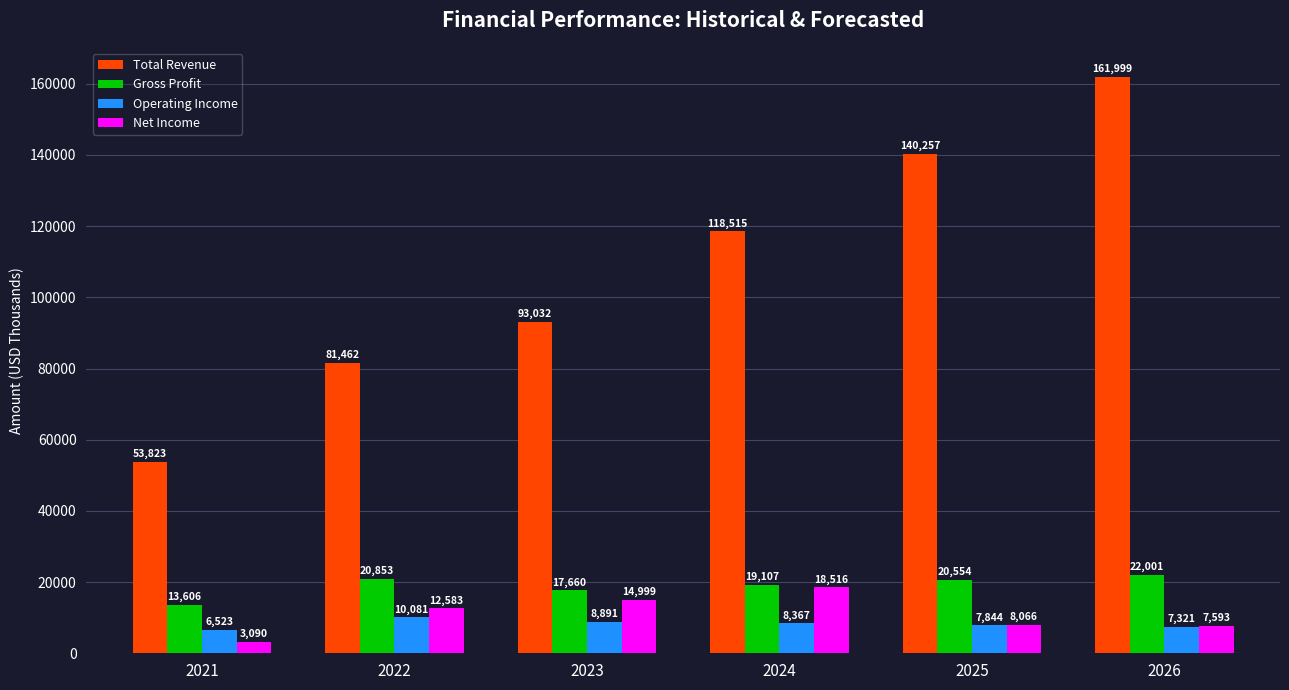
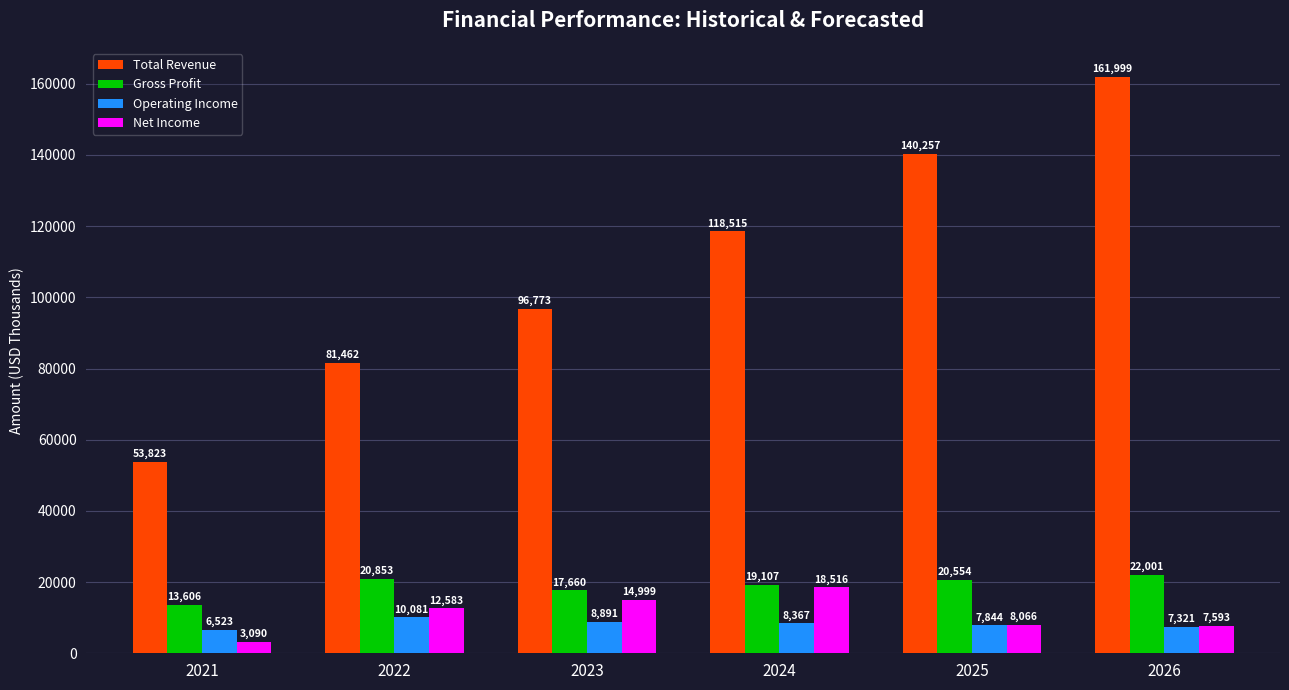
Total Revenue, 2023: 93,032 -> 96,773
